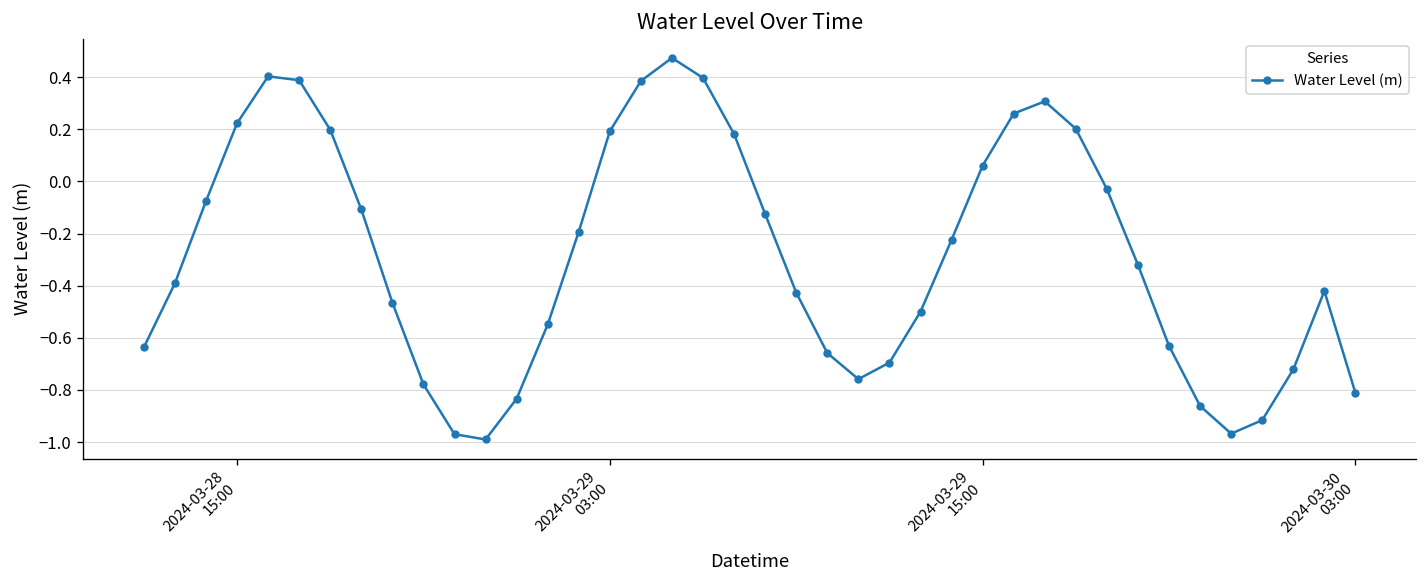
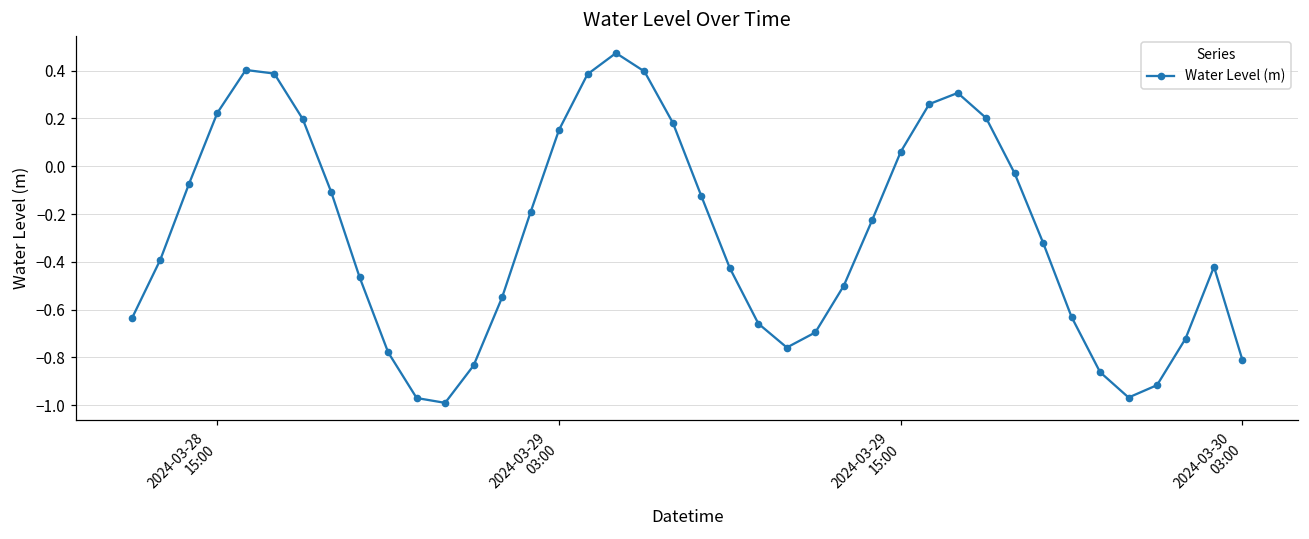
2024-03-29 03:00: 0.19 -> 0.15
